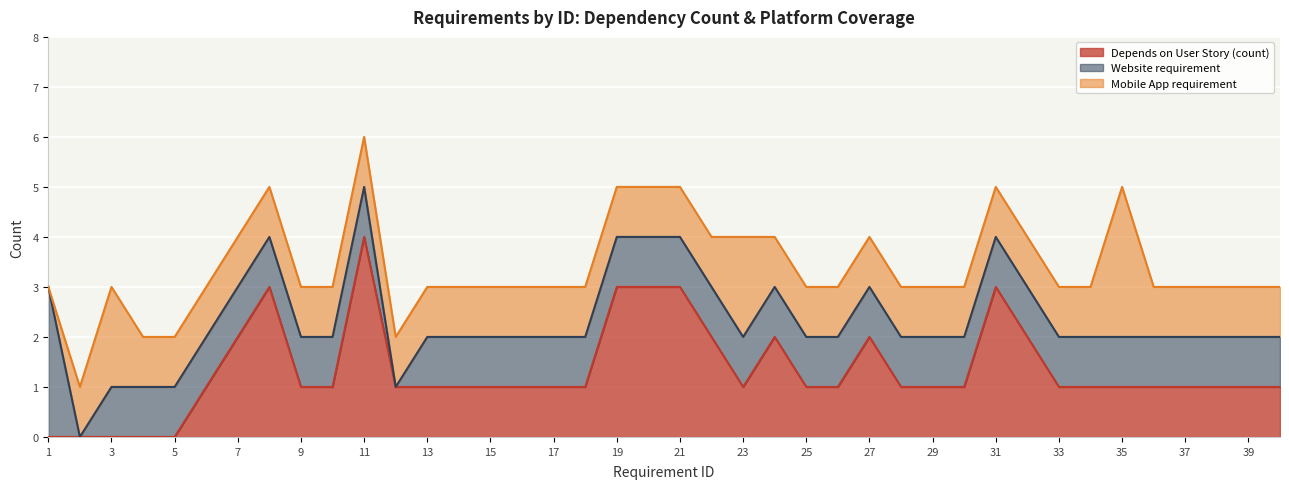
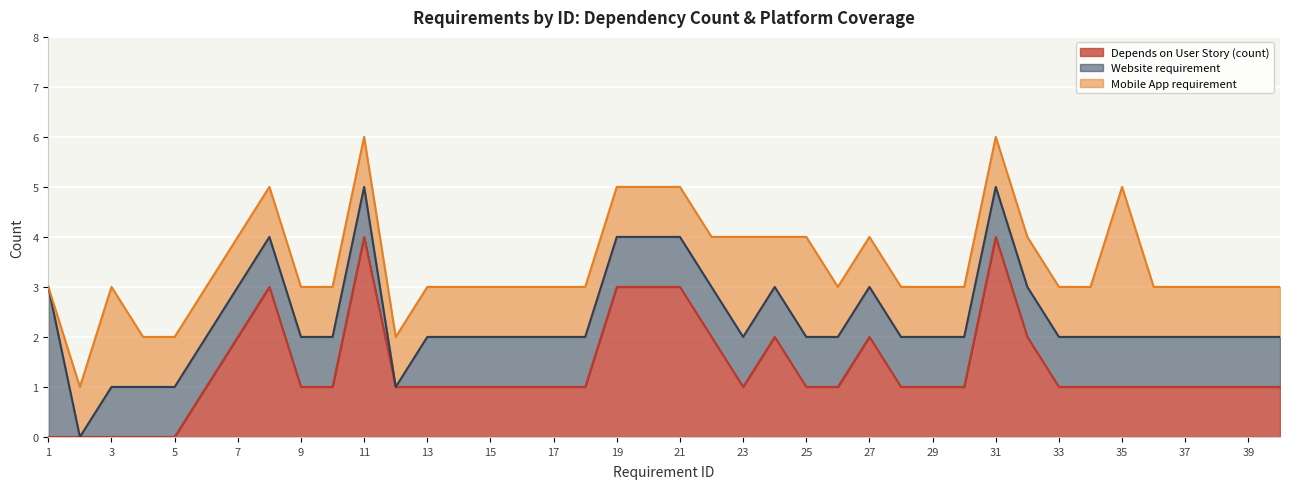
Mobile App requirement, 25: 1 -> 2
Depends on User Story (count), 31: 3 -> 4
